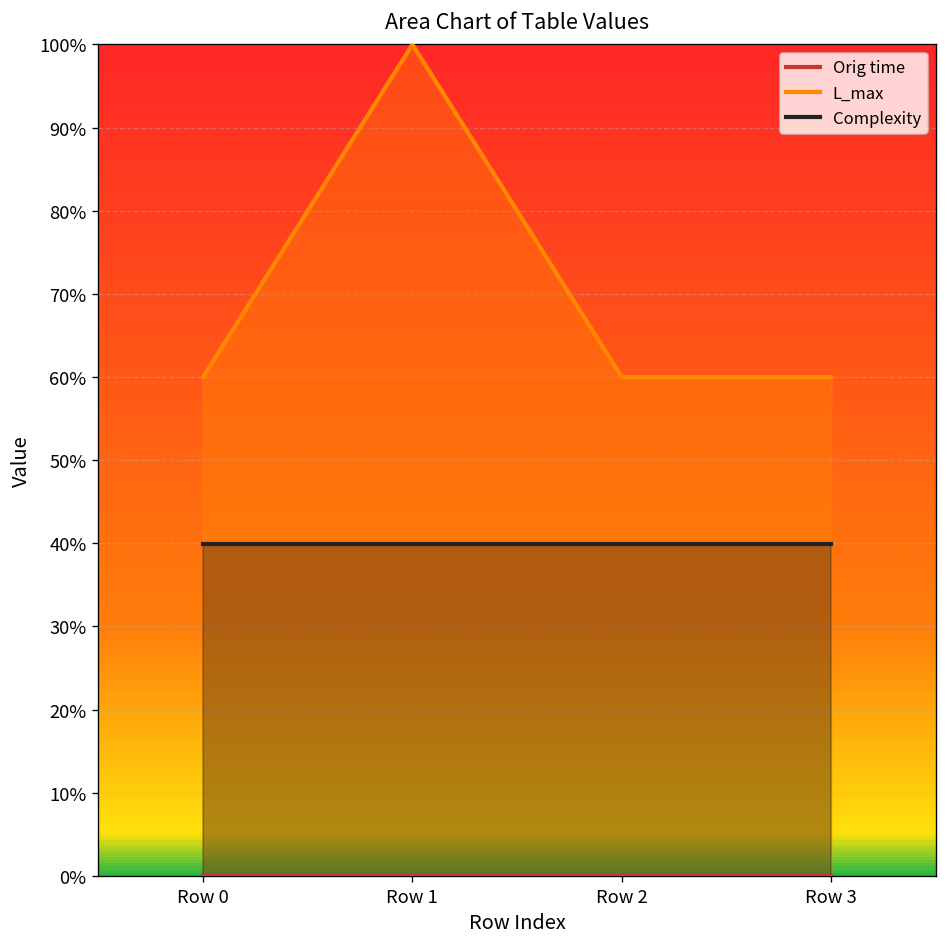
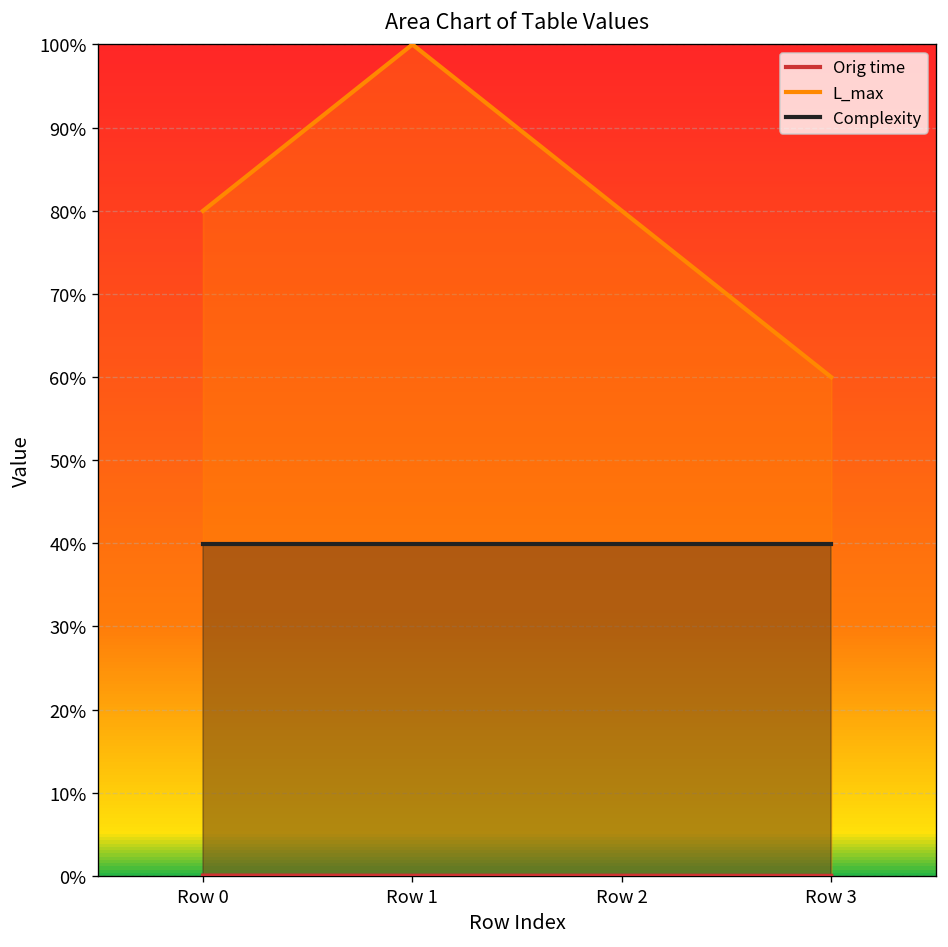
L_max, Row 0: 60% -> 80%
L_max, Row 2: 60% -> 80%
